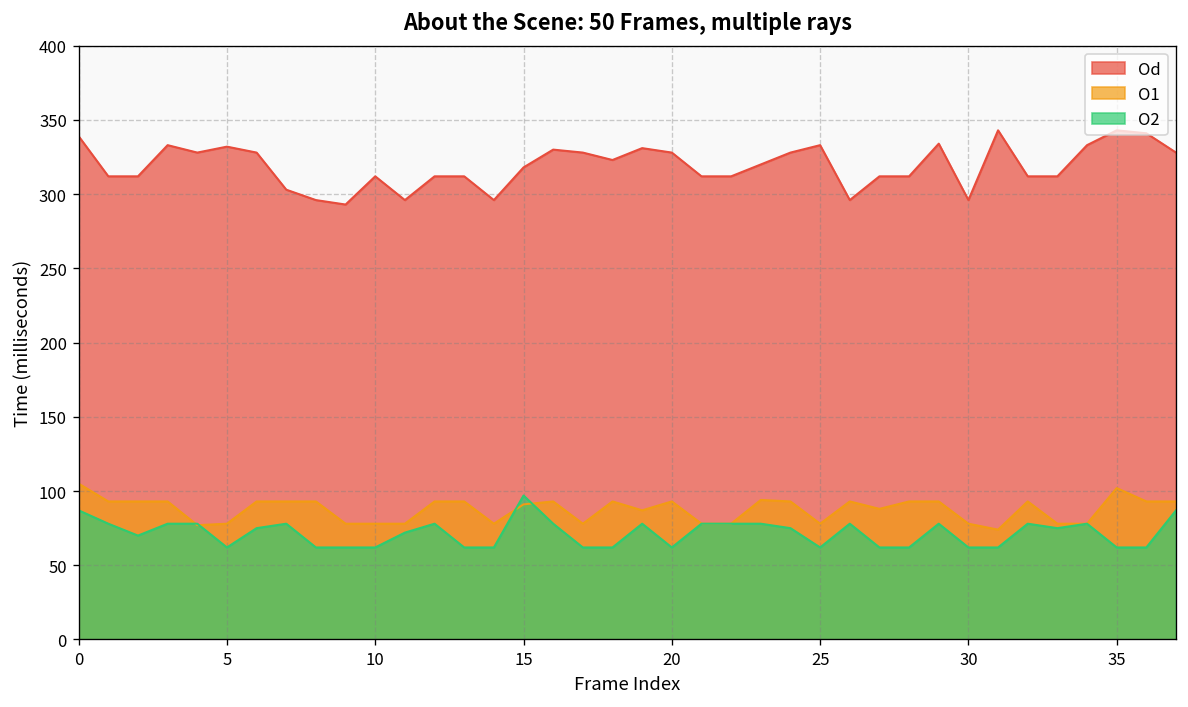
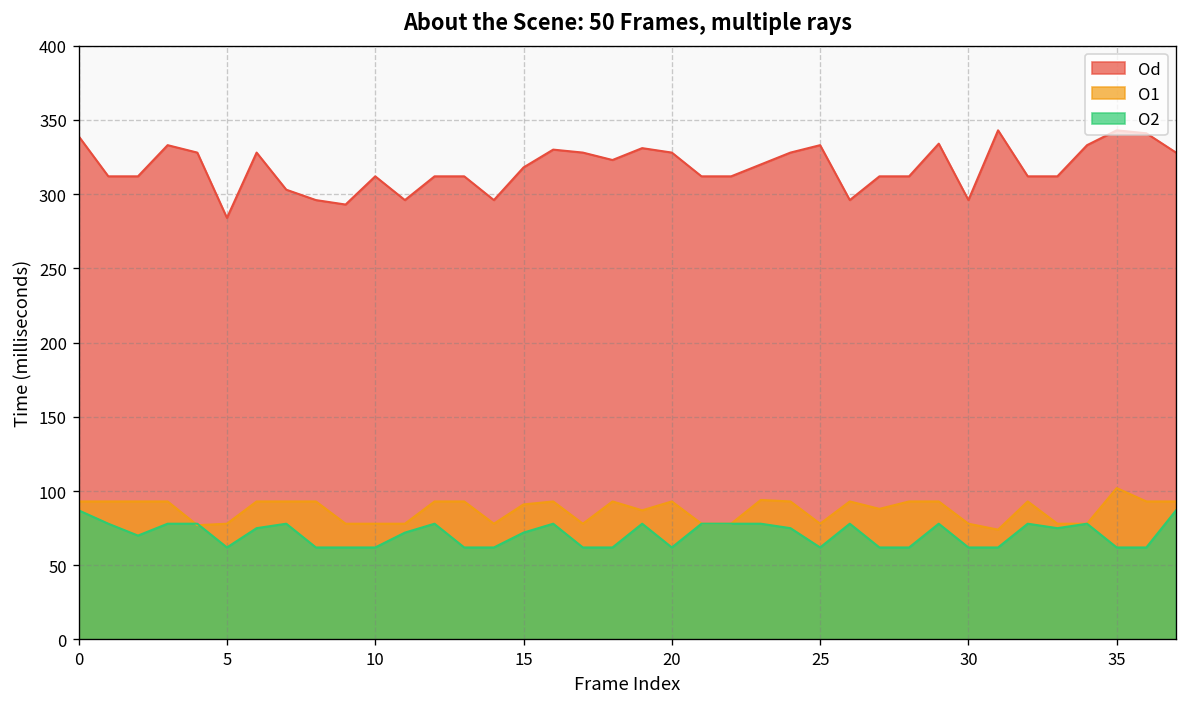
O1, 0: 105 -> 93
Od, 5: 332 -> 284
O2, 15: 97 -> 72
